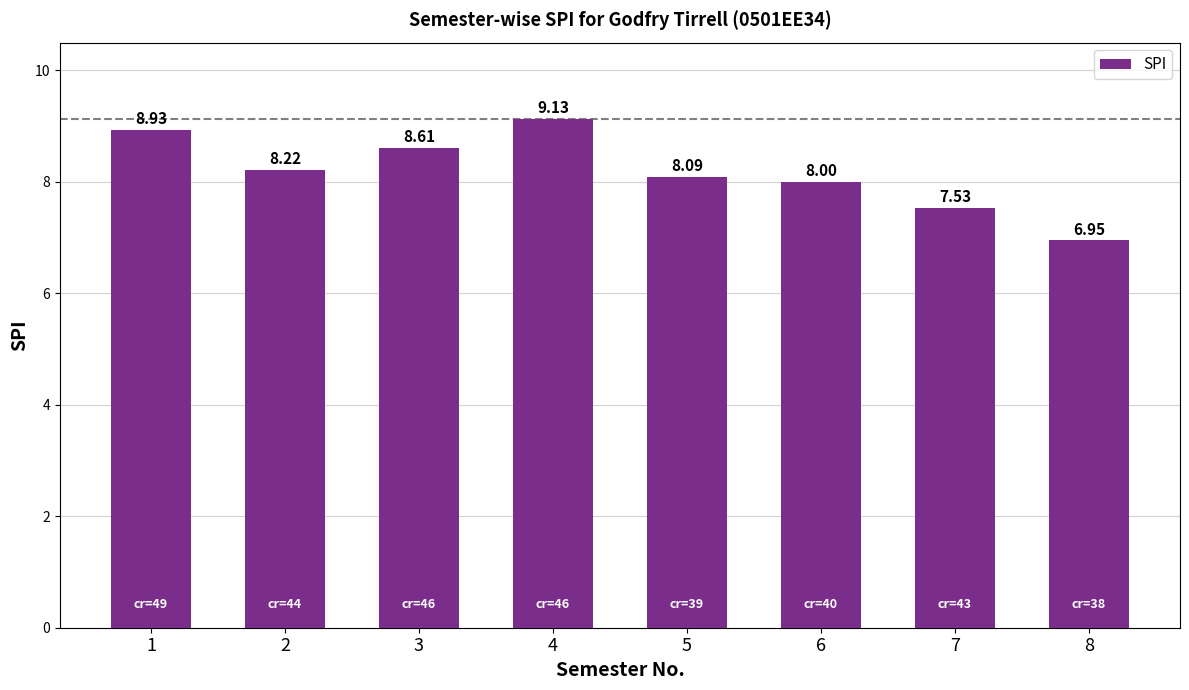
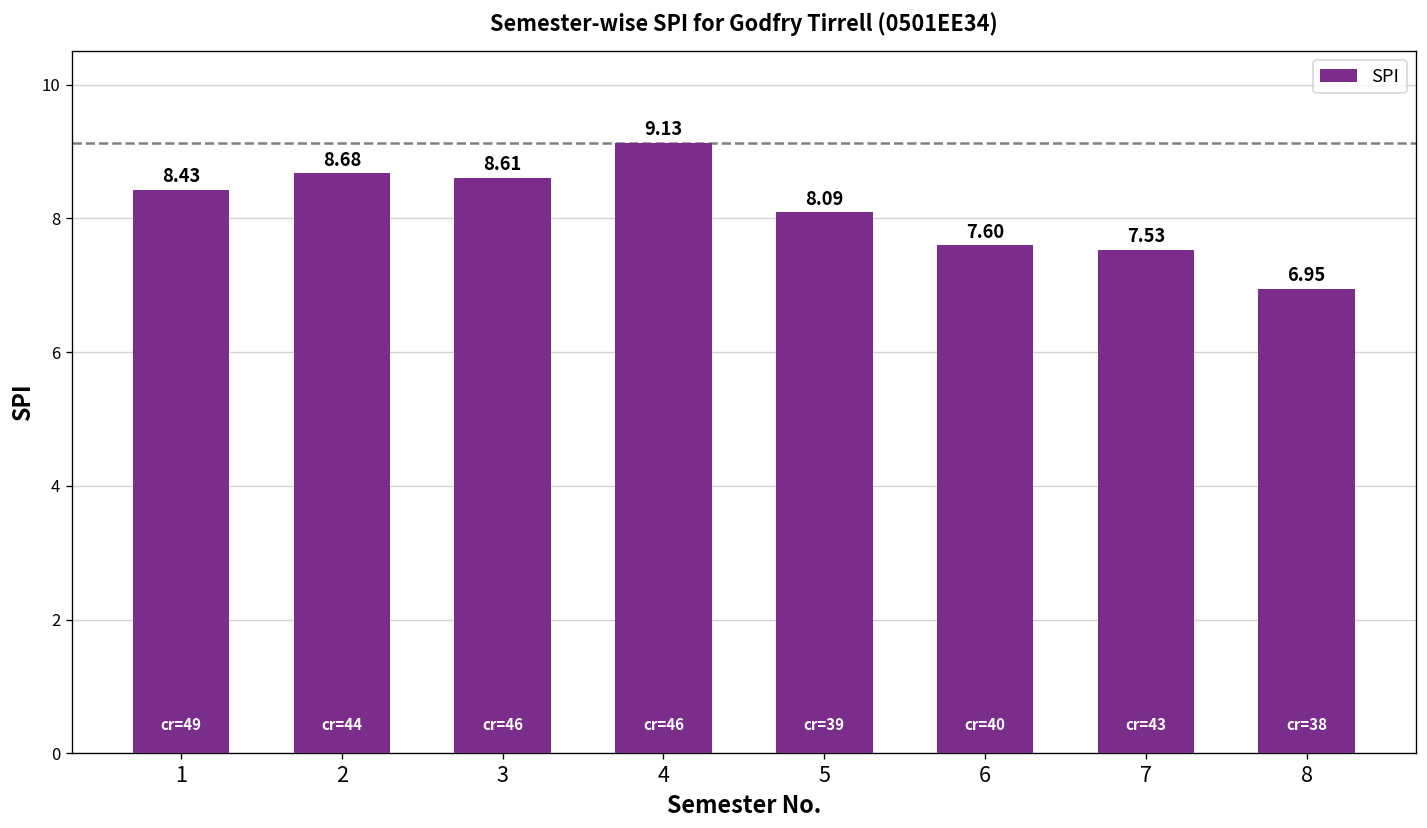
1: 8.93 -> 8.43
2: 8.22 -> 8.68
6: 8.00 -> 7.60
